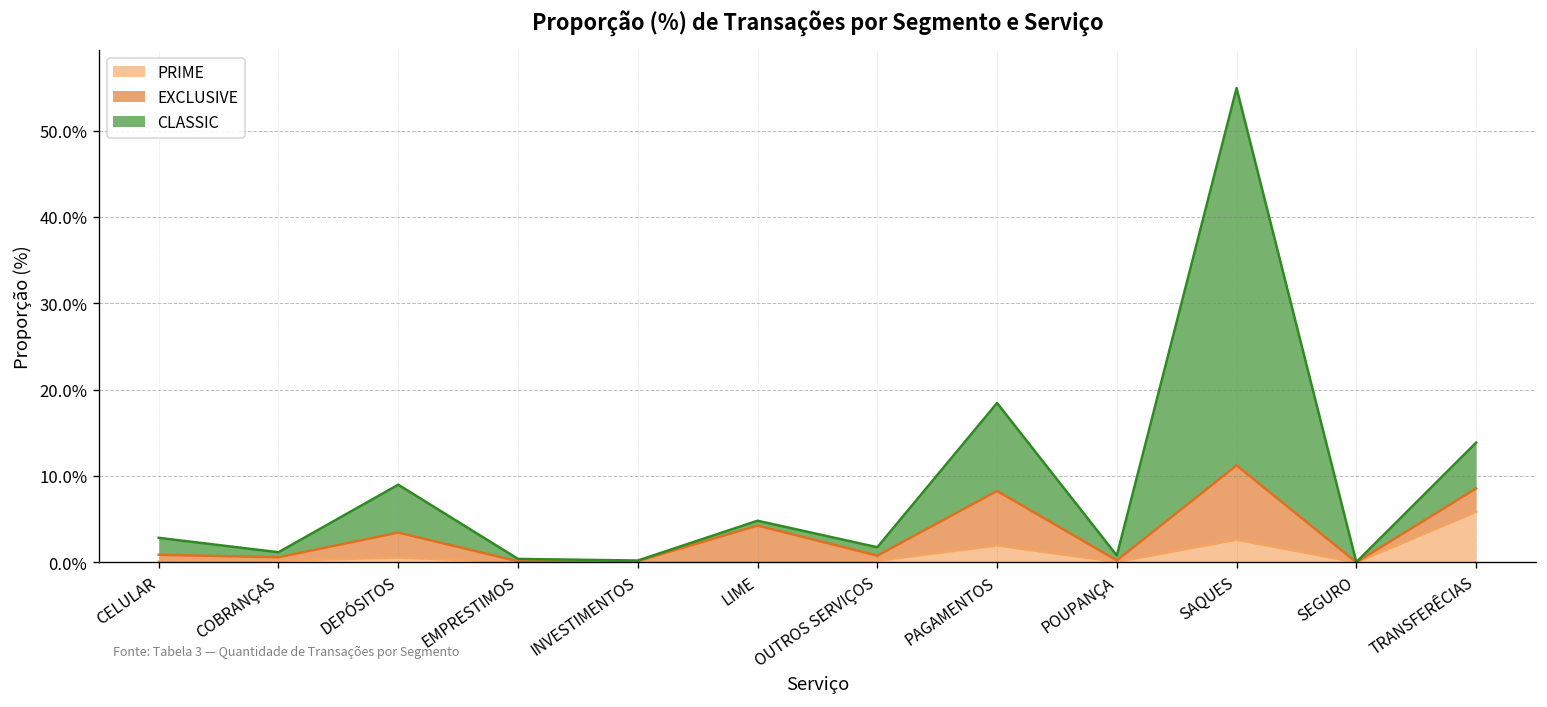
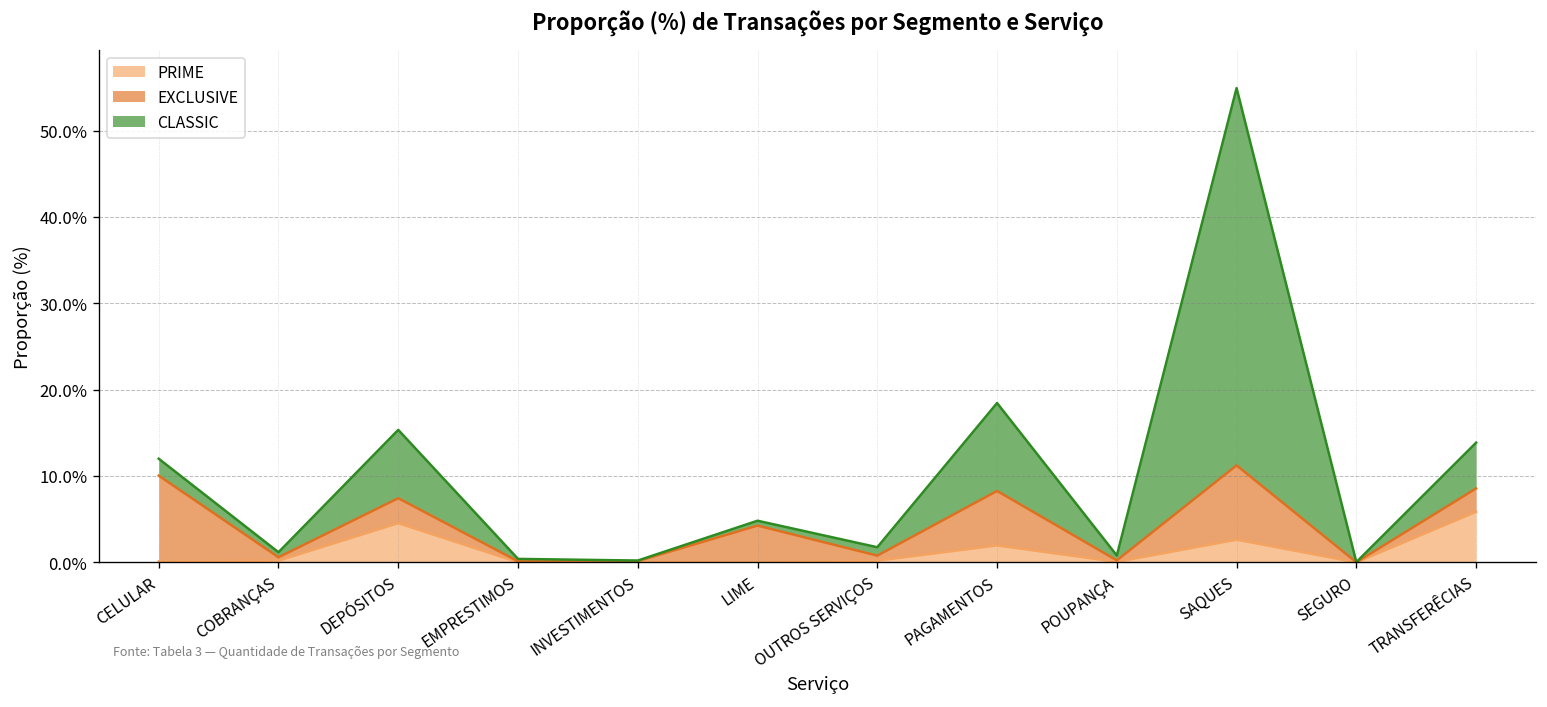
EXCLUSIVE, CELULAR: 1% -> 10%
PRIME, DEPÓSITOS: 1% -> 5%
CLASSIC, DEPÓSITOS: 6% -> 8%
